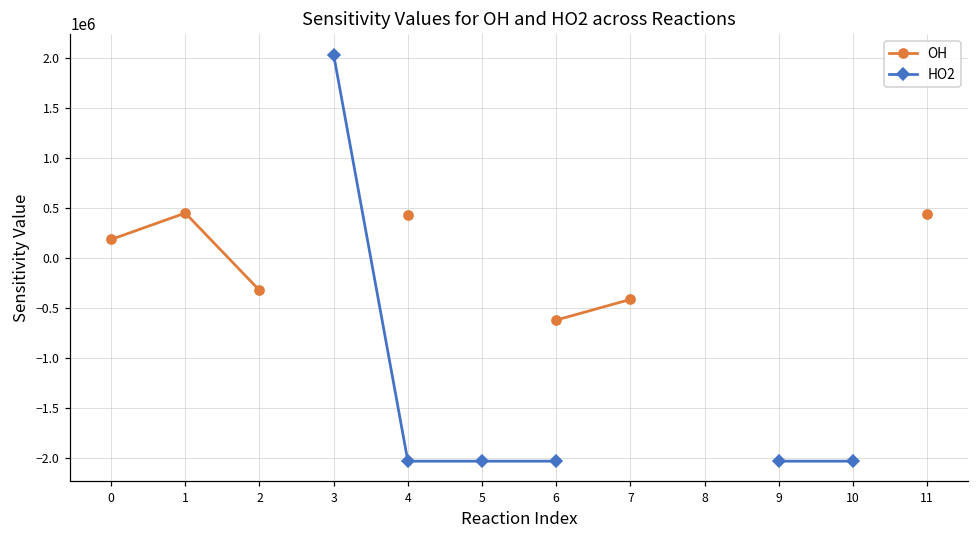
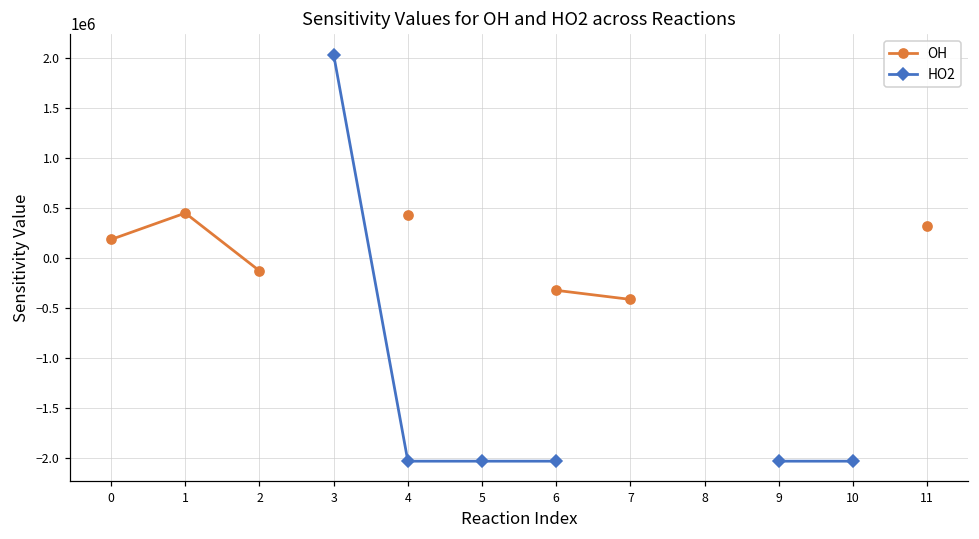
OH, 2: -300000 -> -100000
OH, 6: -600000 -> -300000
OH, 11: 400000 -> 300000
